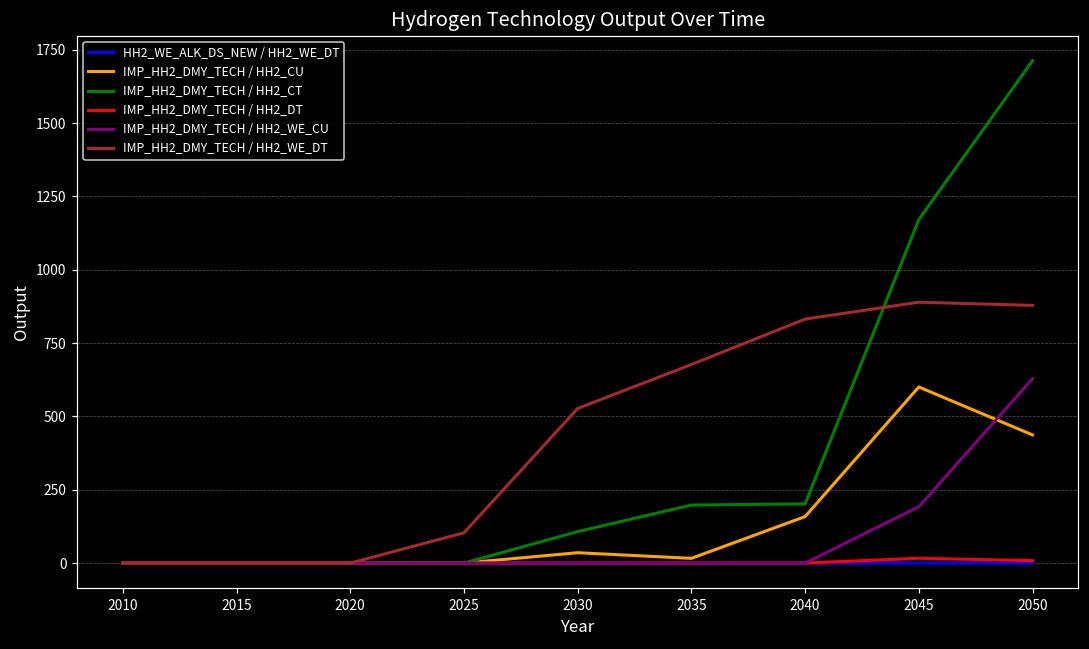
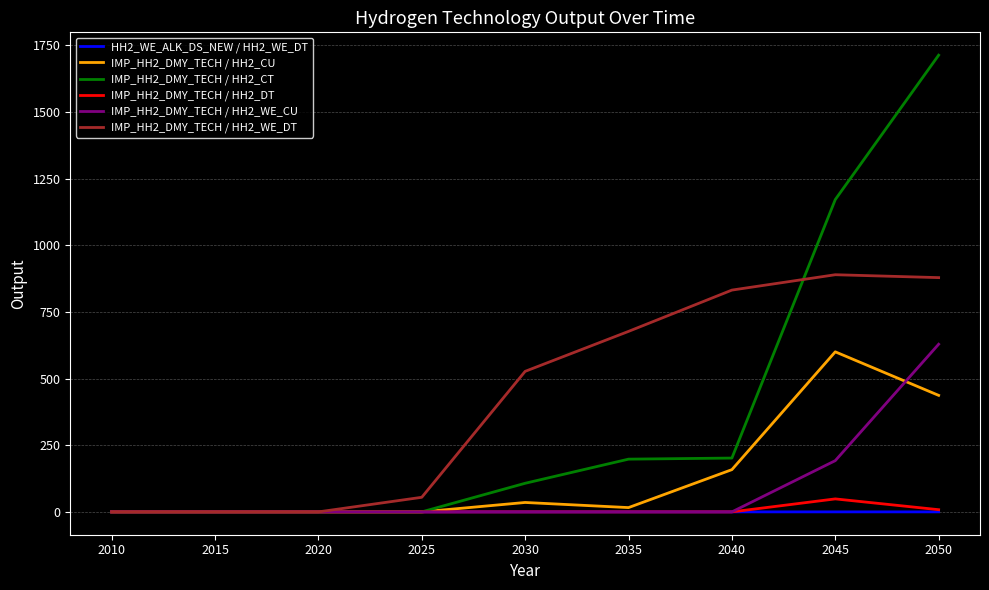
IMP_HH2_DMY_TECH / HH2_WE_DT, 2025: 100 -> 50
IMP_HH2_DMY_TECH / HH2_DT, 2045: 20 -> 50
